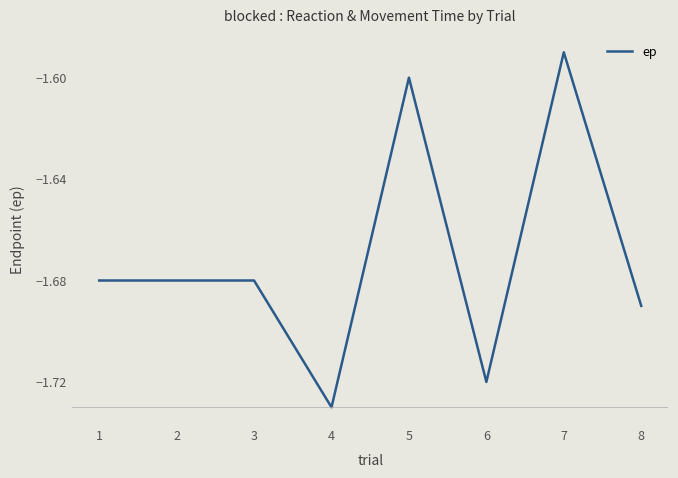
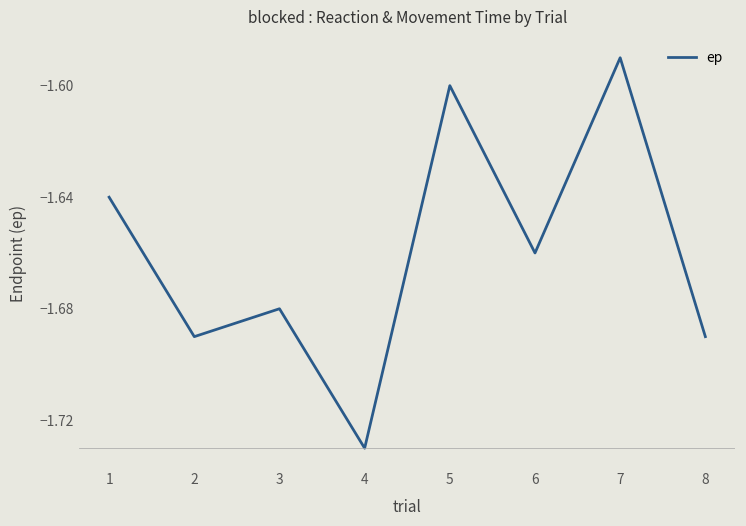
1: -1.68 -> -1.64
2: -1.68 -> -1.69
6: -1.72 -> -1.66
